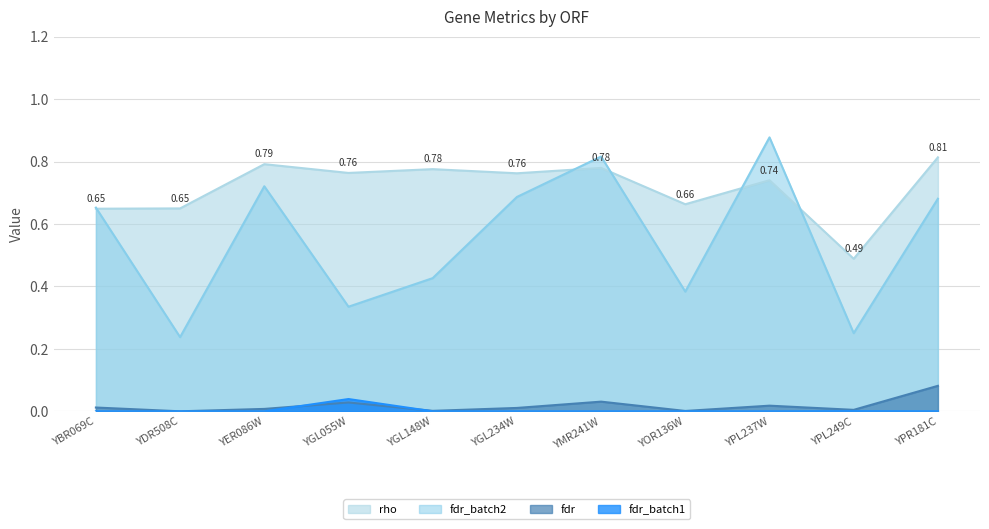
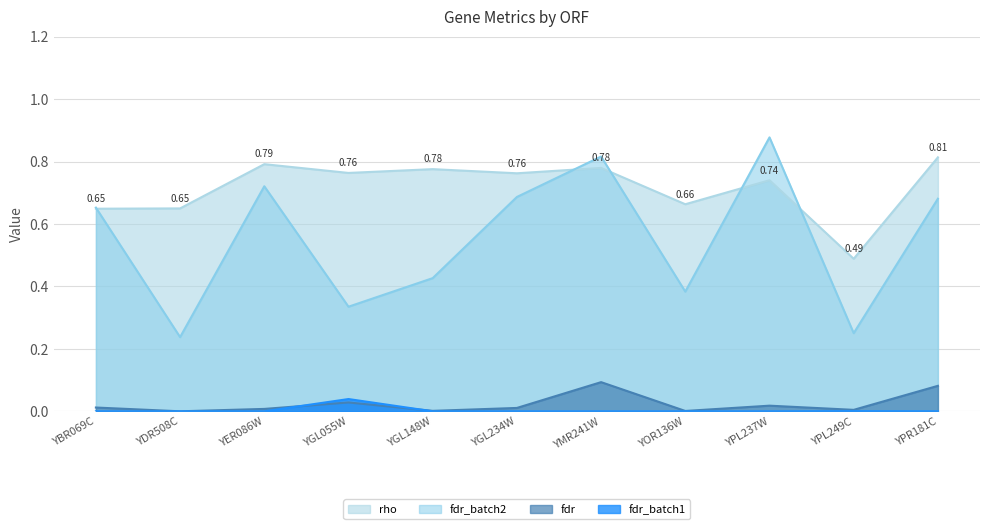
fdr, YMR241W: 0.03 -> 0.09
